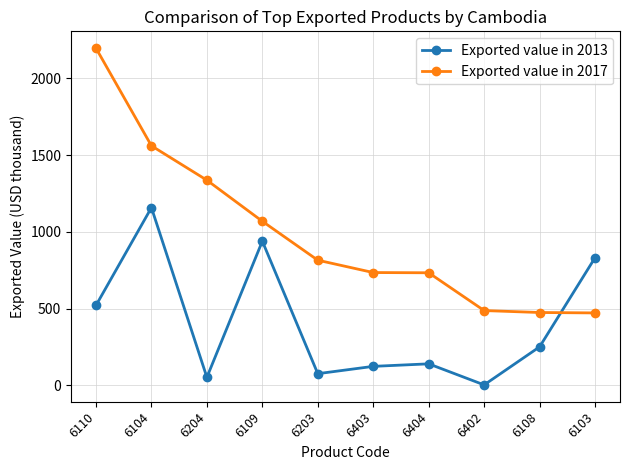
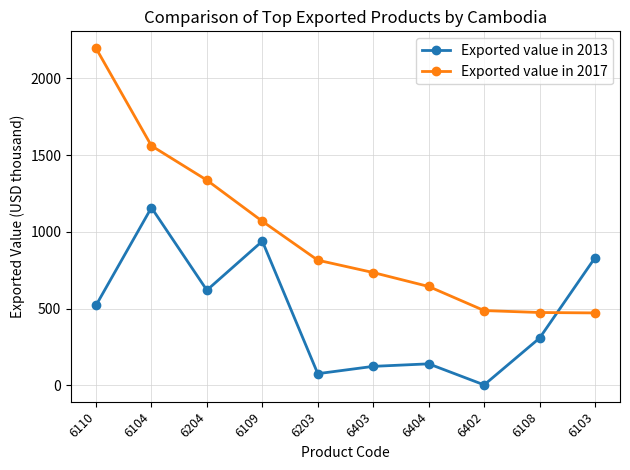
Exported value in 2013, 6204: 50 -> 620
Exported value in 2017, 6404: 730 -> 640
Exported value in 2013, 6108: 250 -> 310
